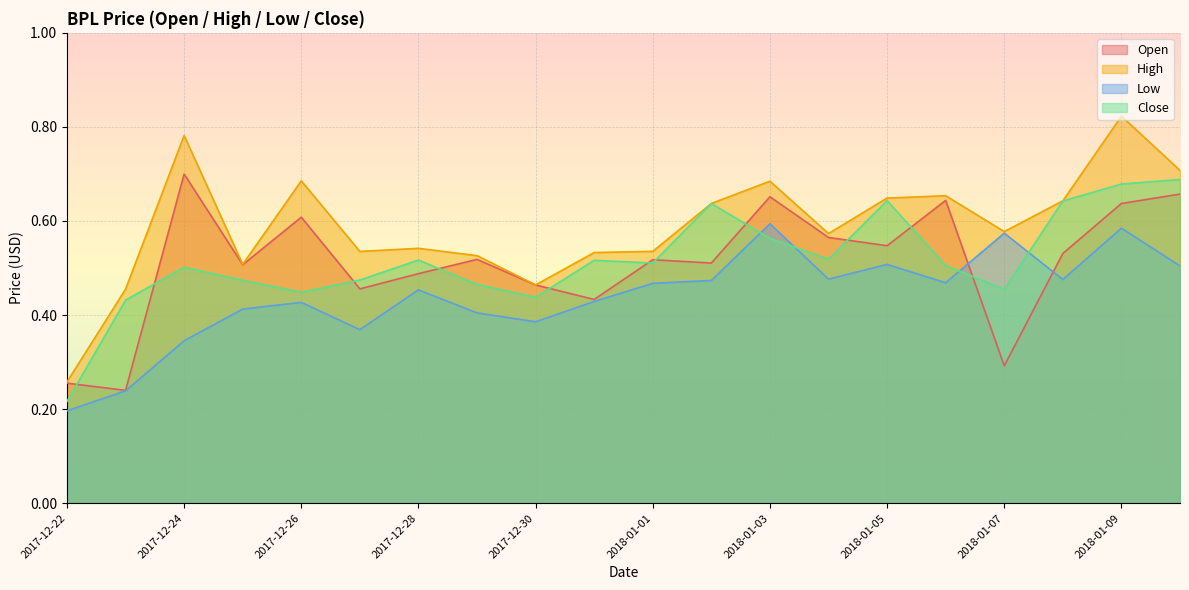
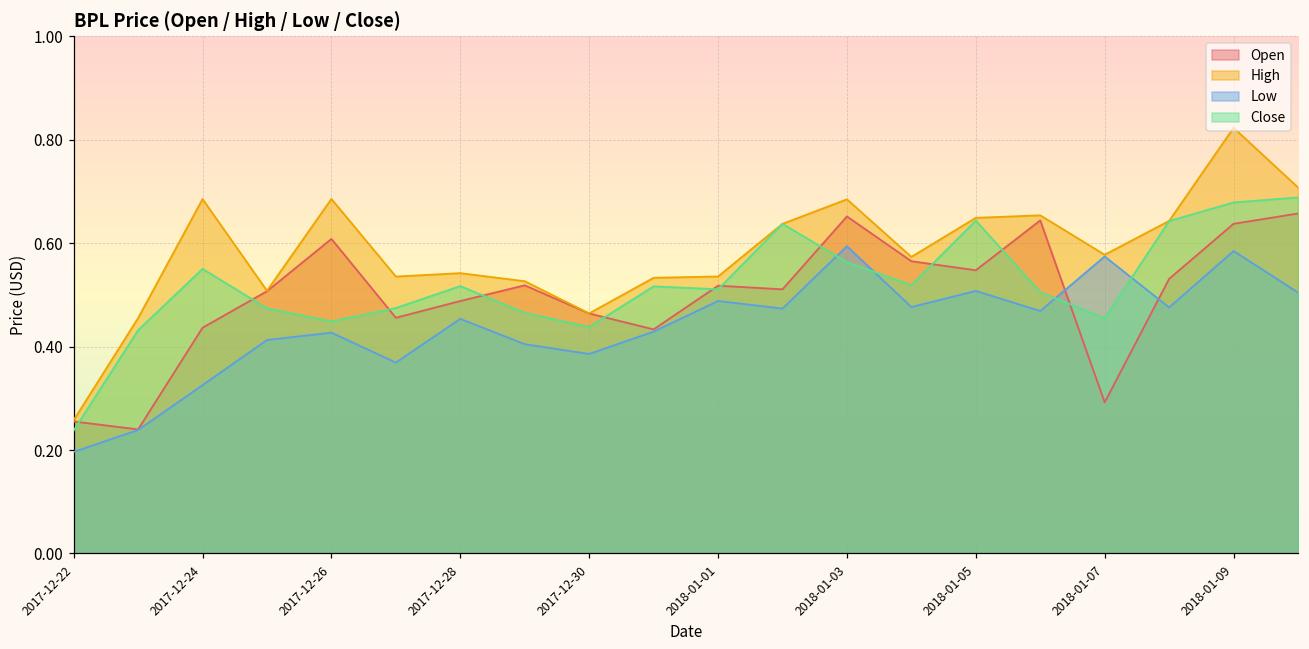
Close, 2017-12-22: 0.22 -> 0.24
Open, 2017-12-24: 0.70 -> 0.44
High, 2017-12-24: 0.78 -> 0.69
Low, 2017-12-24: 0.35 -> 0.33
Close, 2017-12-24: 0.50 -> 0.55
Low, 2018-01-01: 0.47 -> 0.49
